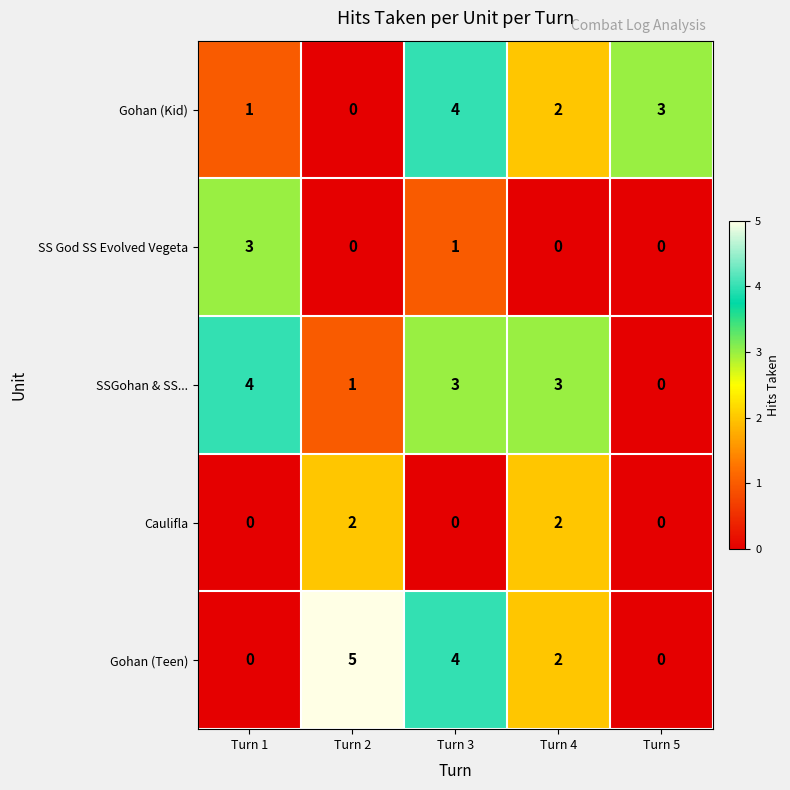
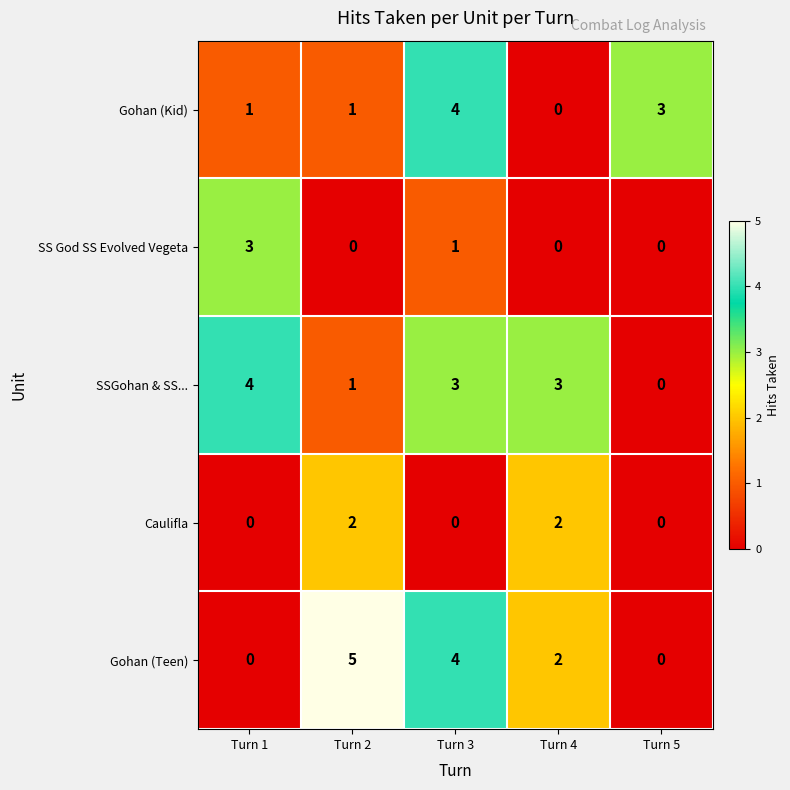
Gohan (Kid), Turn 2: 0 -> 1
Gohan (Kid), Turn 4: 2 -> 0
